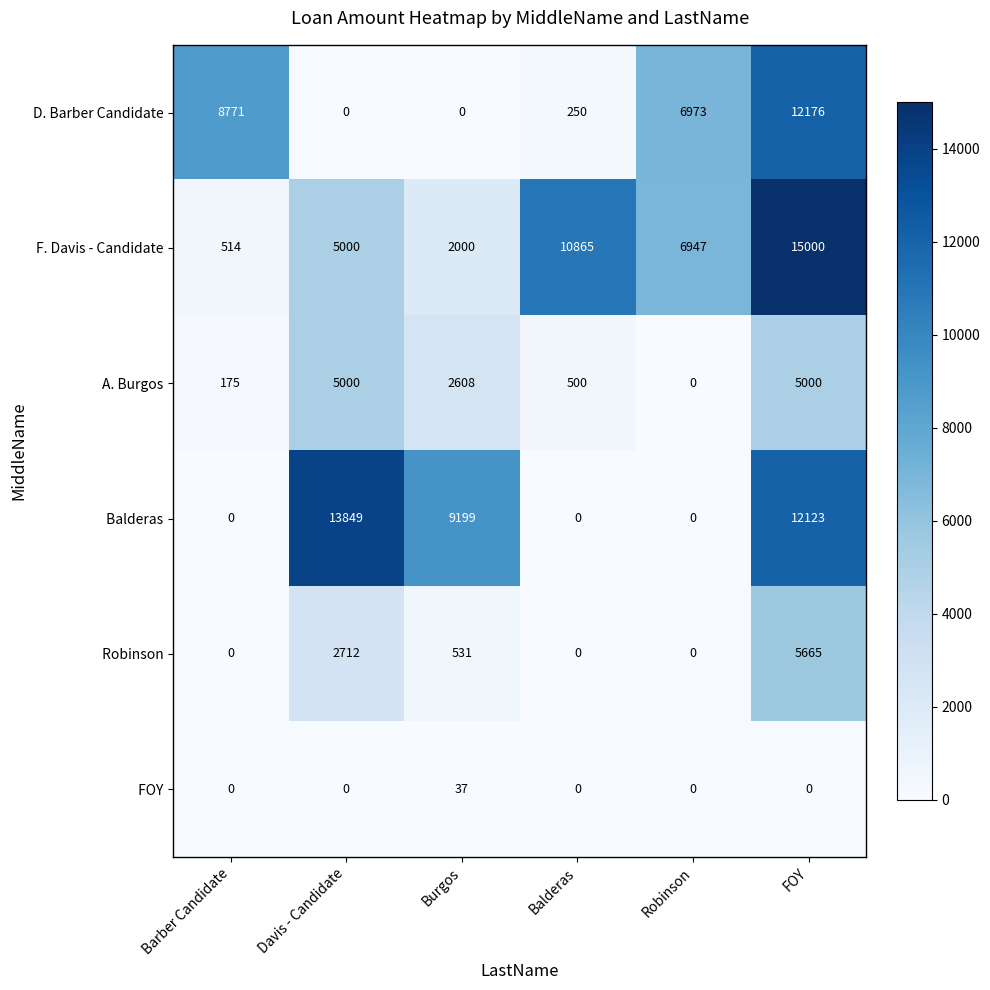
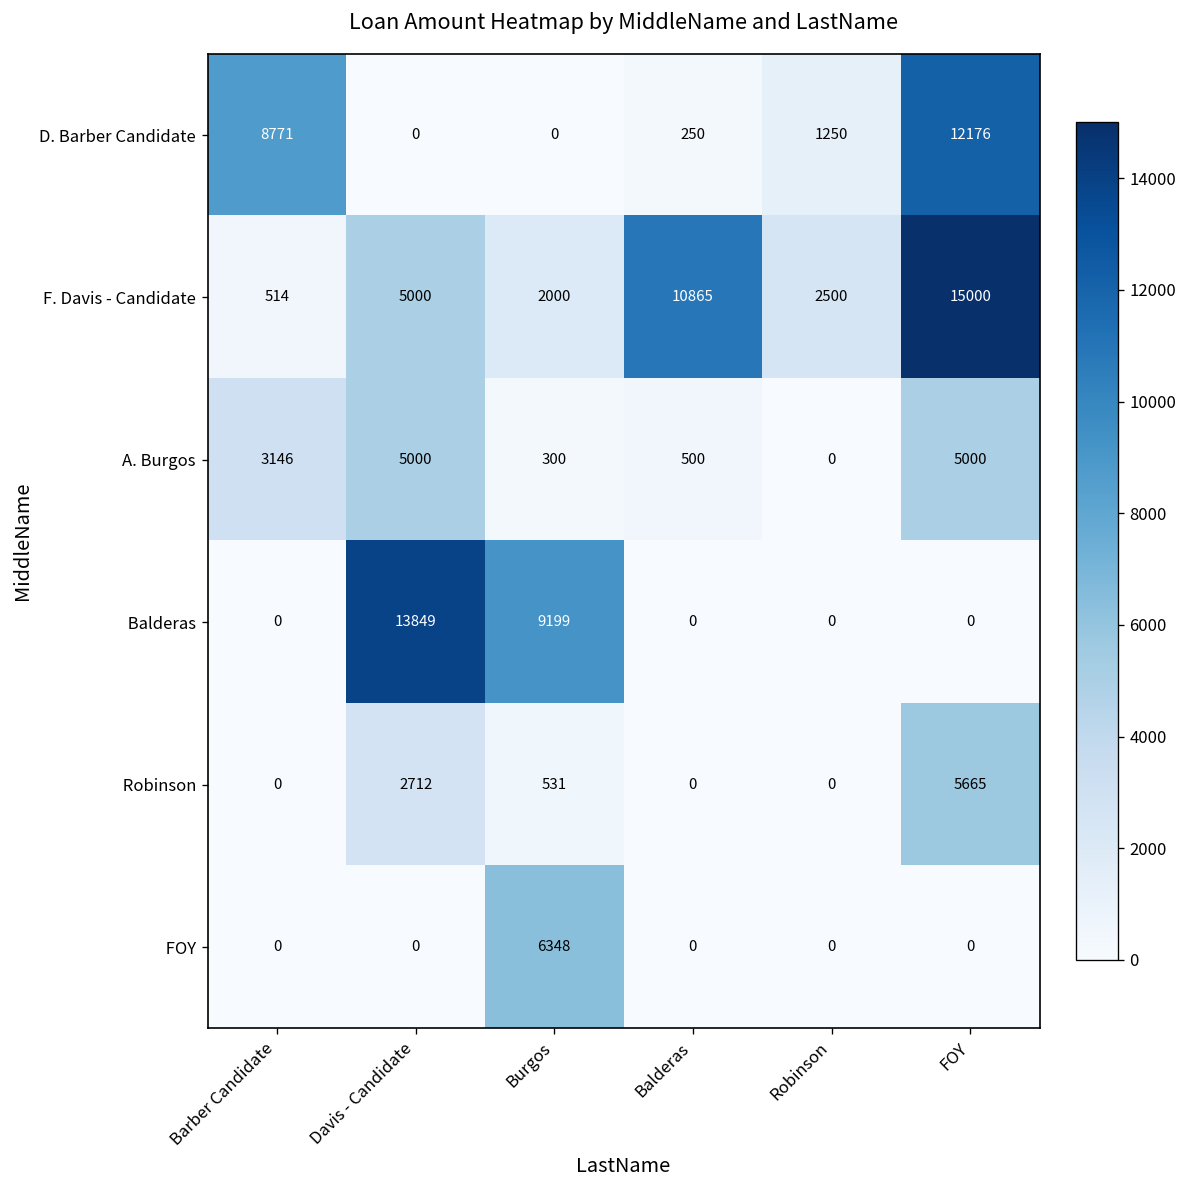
D. Barber Candidate, Robinson: 6973 -> 1250
F. Davis - Candidate, Robinson: 6947 -> 2500
A. Burgos, Barber Candidate: 175 -> 3146
A. Burgos, Burgos: 2608 -> 300
Balderas, FOY: 12123 -> 0
FOY, Burgos: 37 -> 6348
